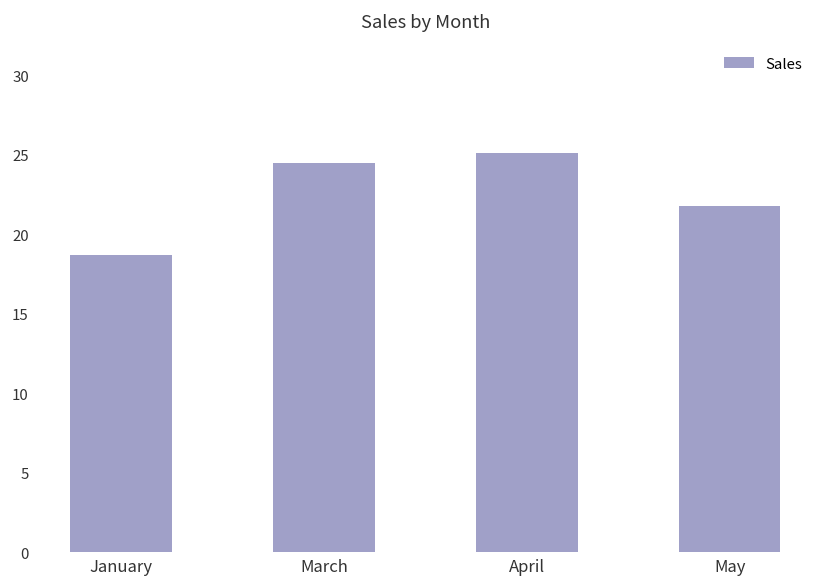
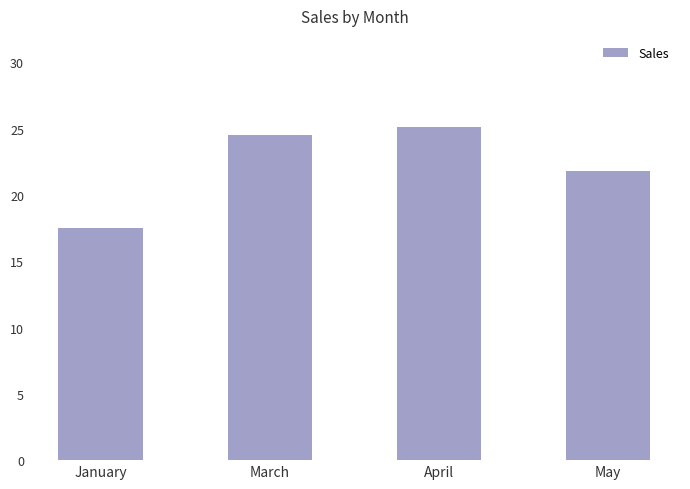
January: 18.7 -> 17.5
